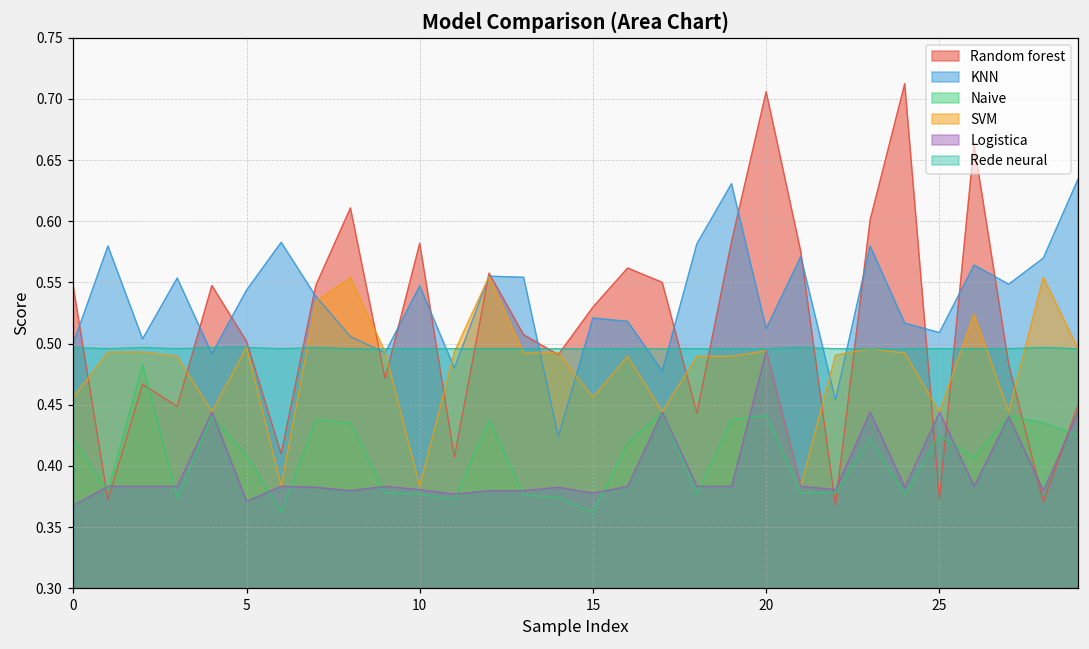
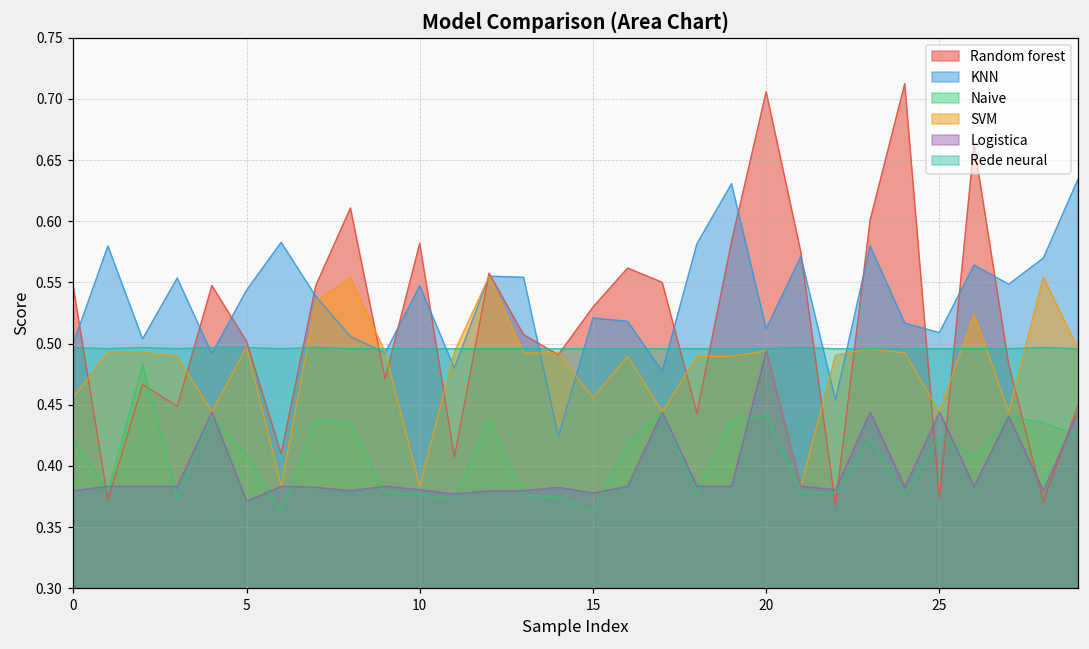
Logistica, 0: 0.368 -> 0.380
